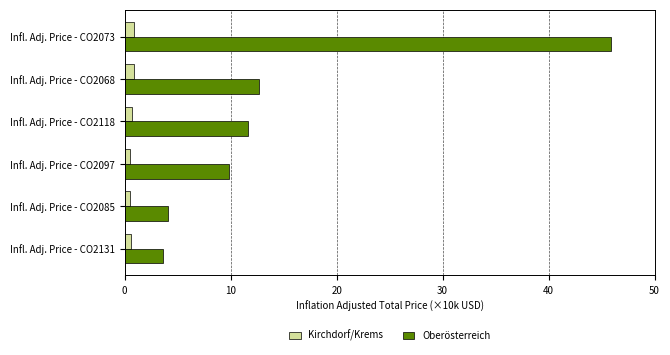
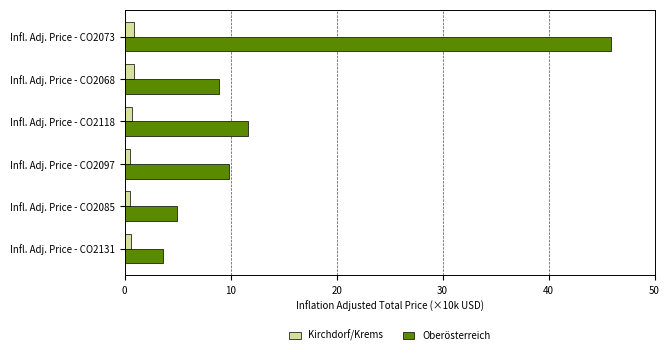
Oberösterreich, Infl. Adj. Price - CO2068: 12.6 -> 8.9
Oberösterreich, Infl. Adj. Price - CO2085: 4.1 -> 4.9
